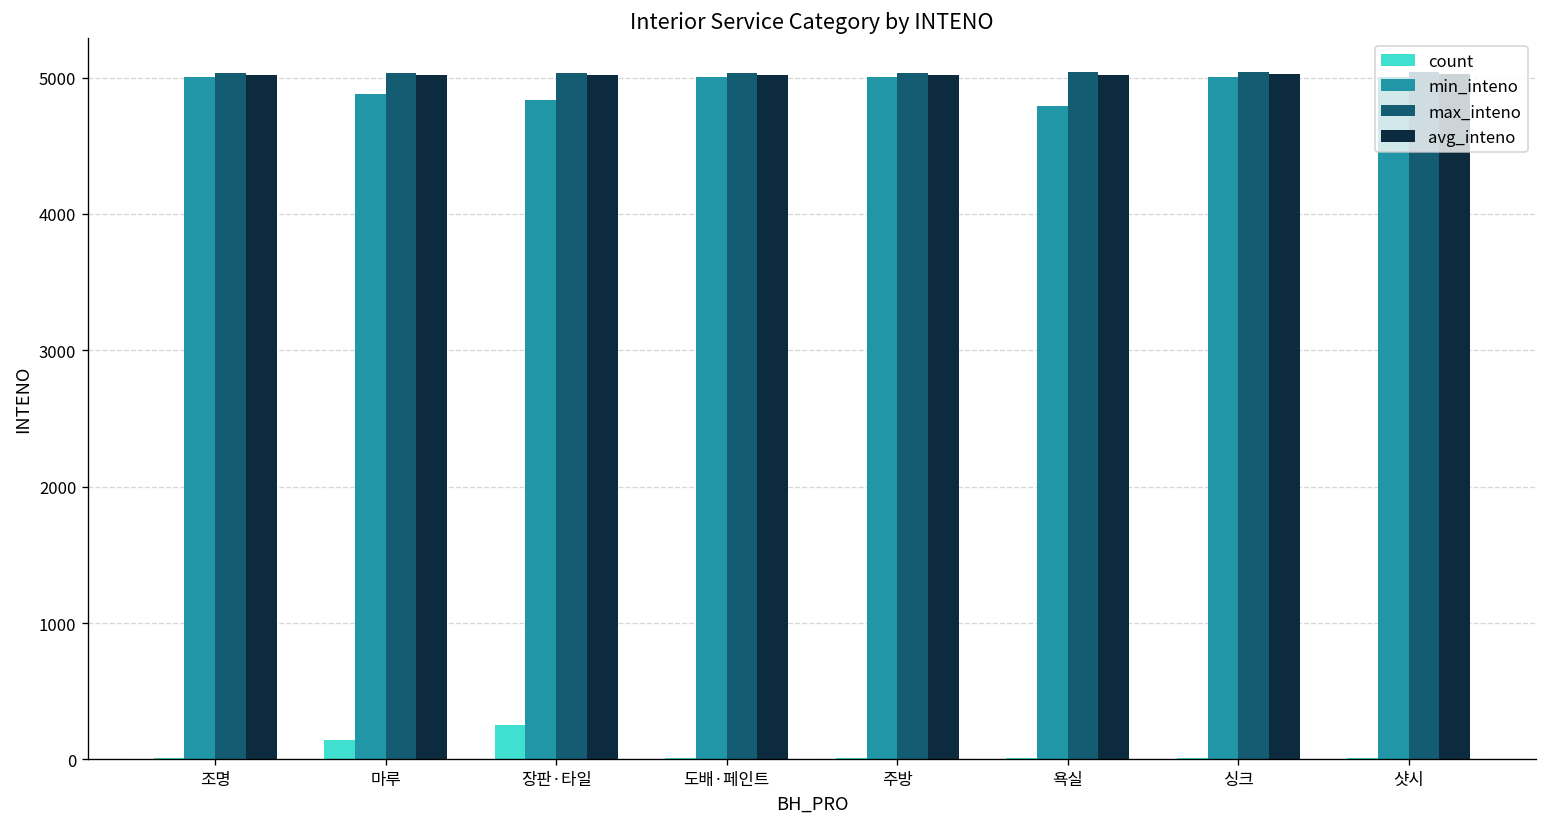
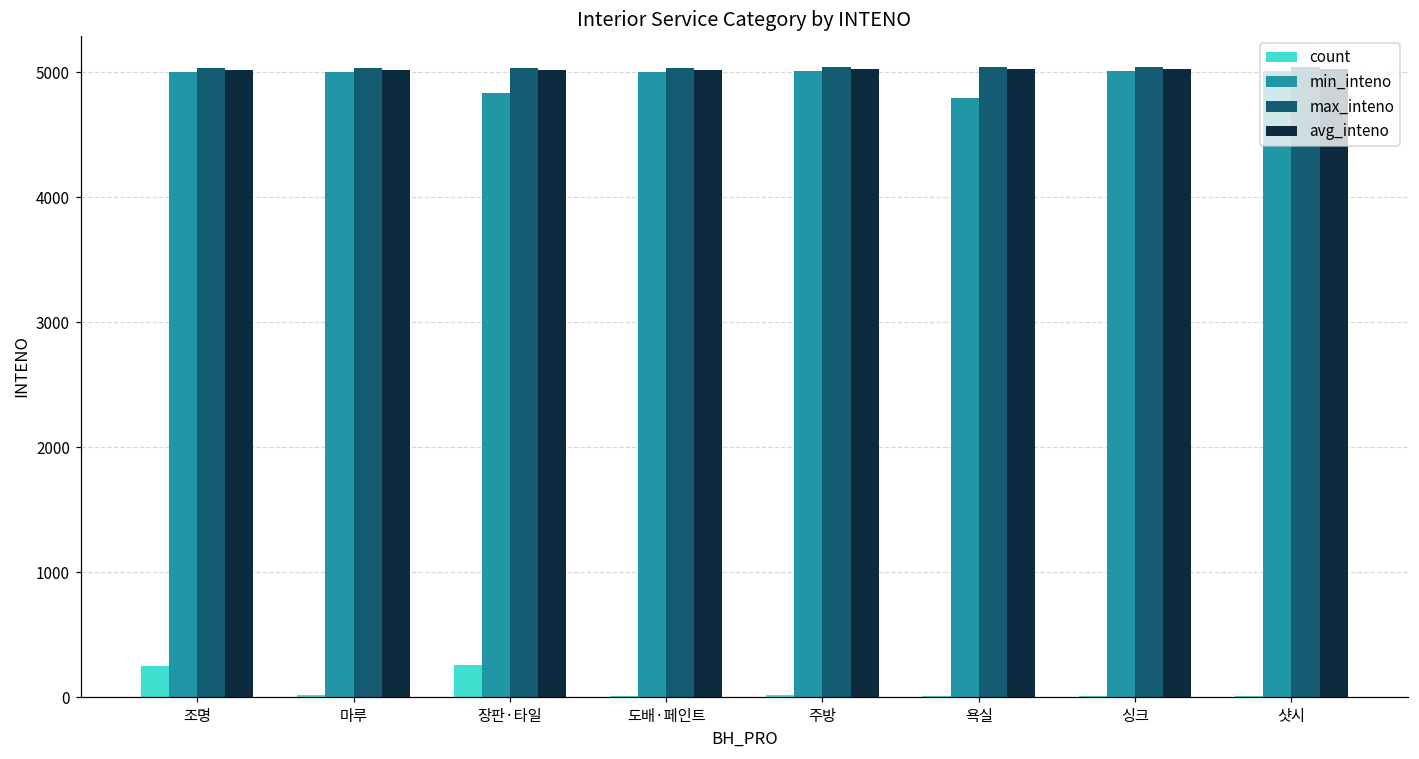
count, 조명: 10 -> 250
count, 마루: 140 -> 10
min_inteno, 마루: 4880 -> 5000
